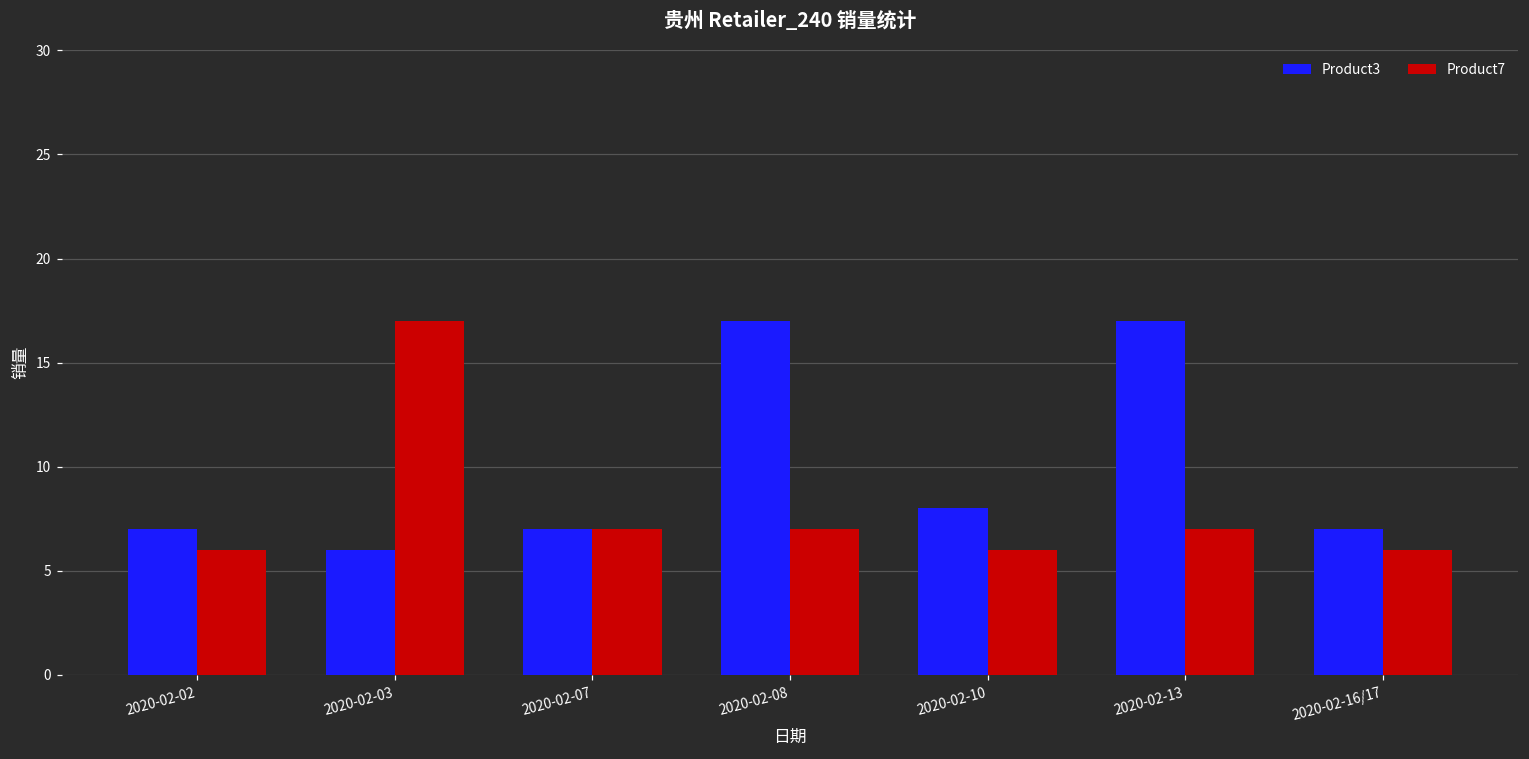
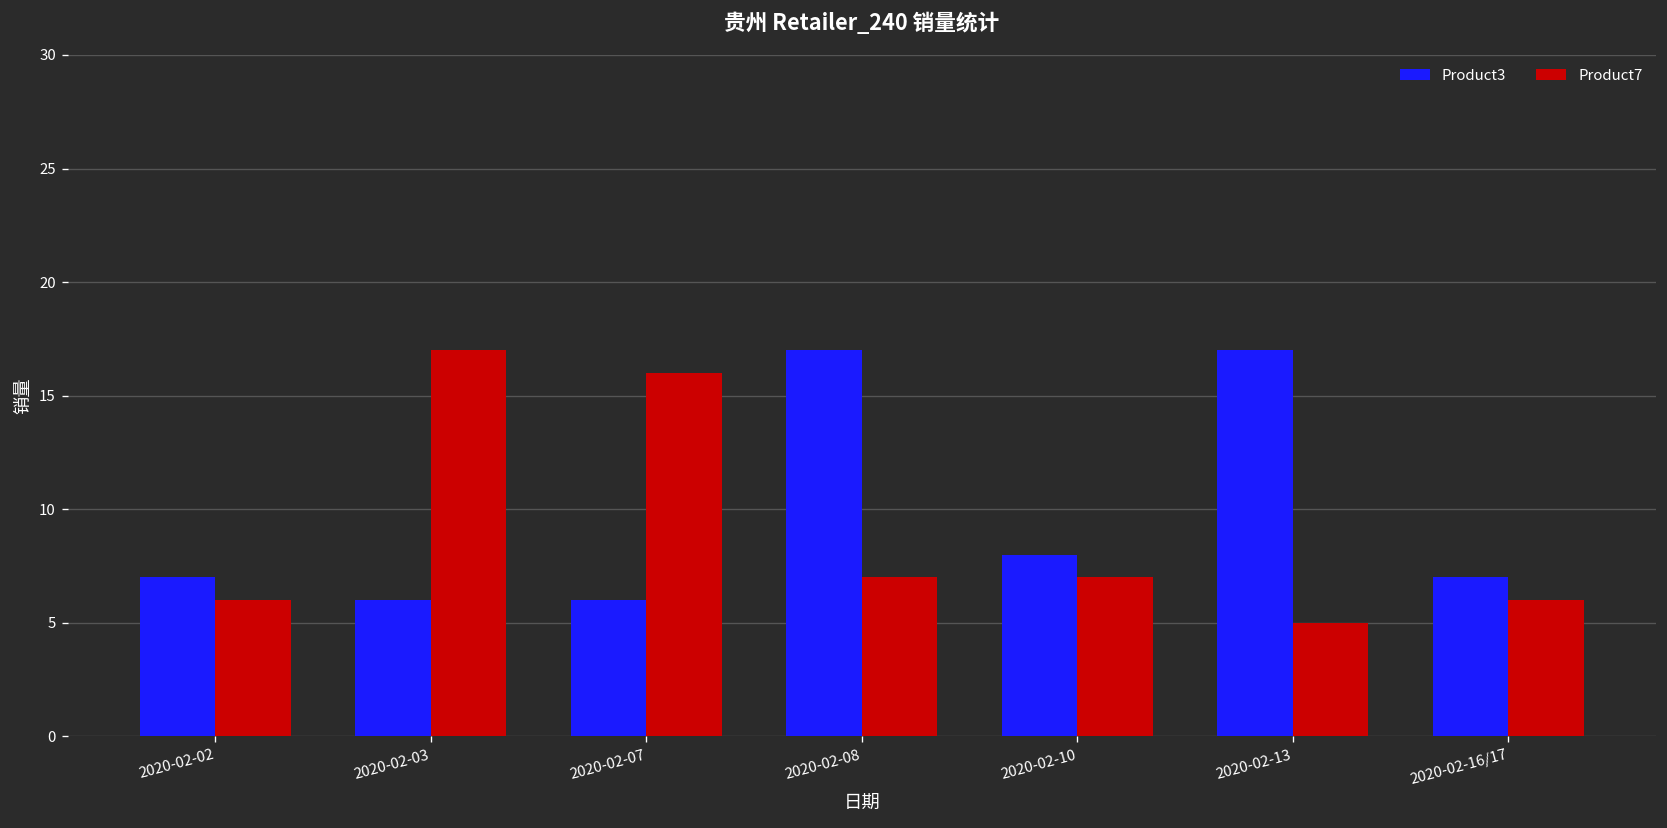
Product3, 2020-02-07: 7 -> 6
Product7, 2020-02-07: 7 -> 16
Product7, 2020-02-10: 6 -> 7
Product7, 2020-02-13: 7 -> 5
